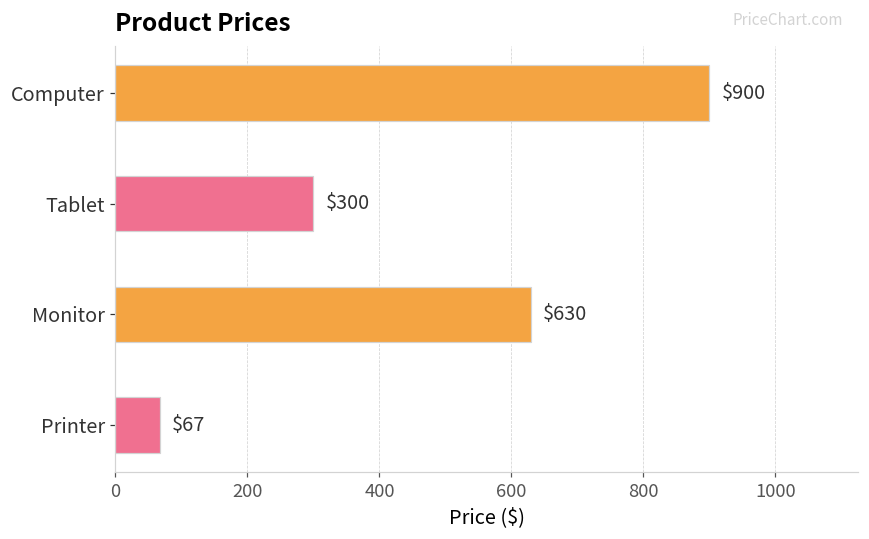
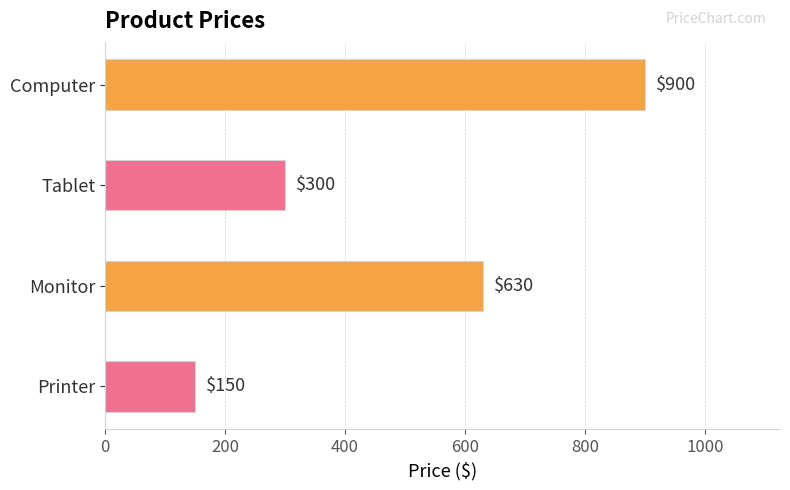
Printer: $67 -> $150
